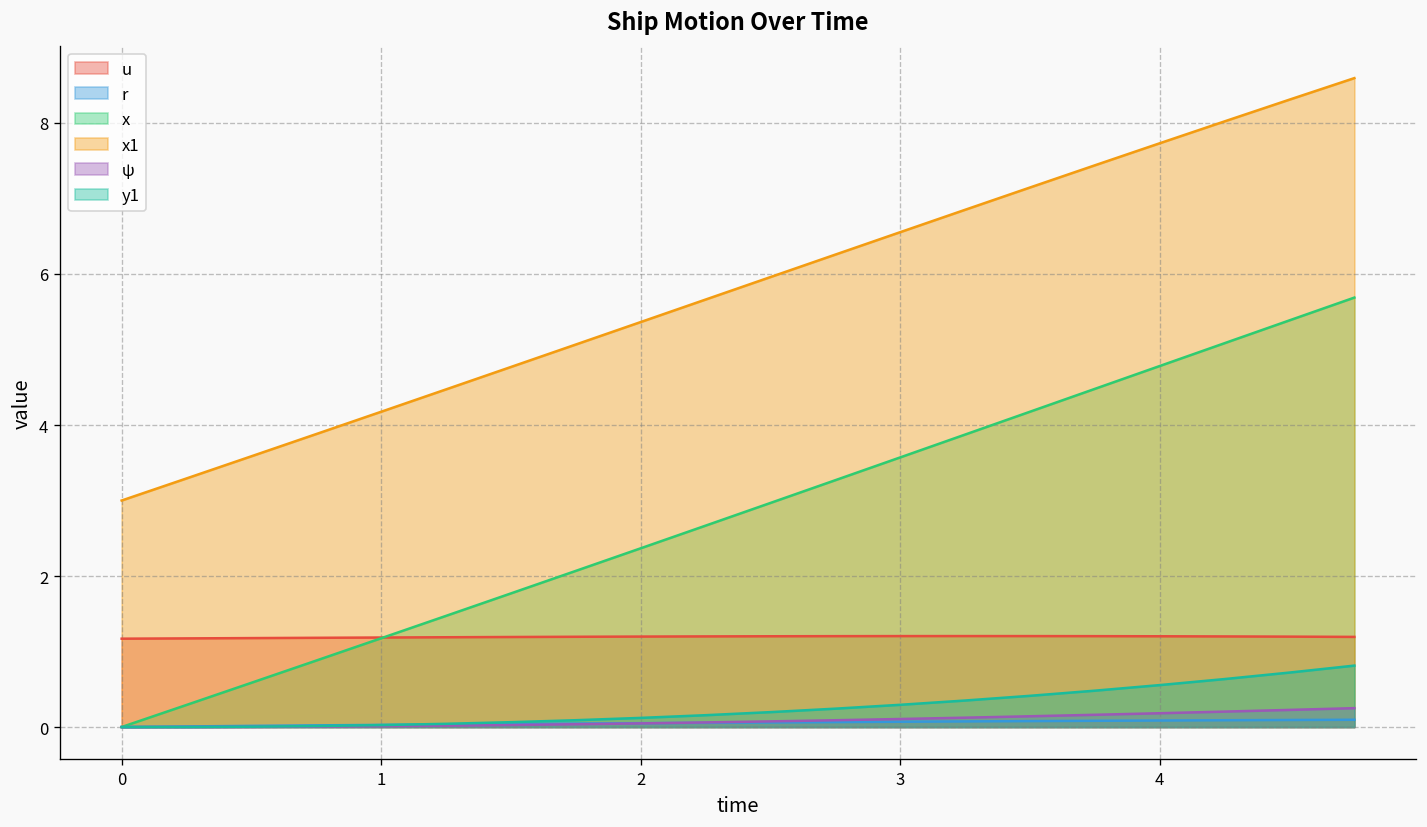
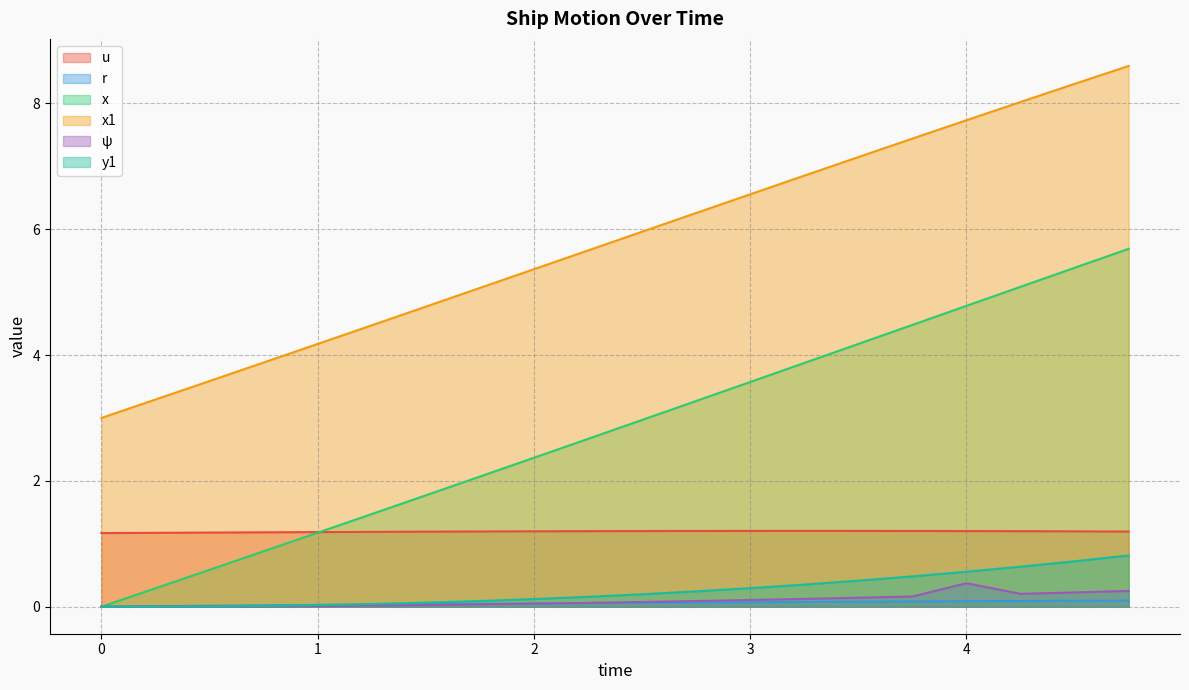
ψ, 4: 0.2 -> 0.4
